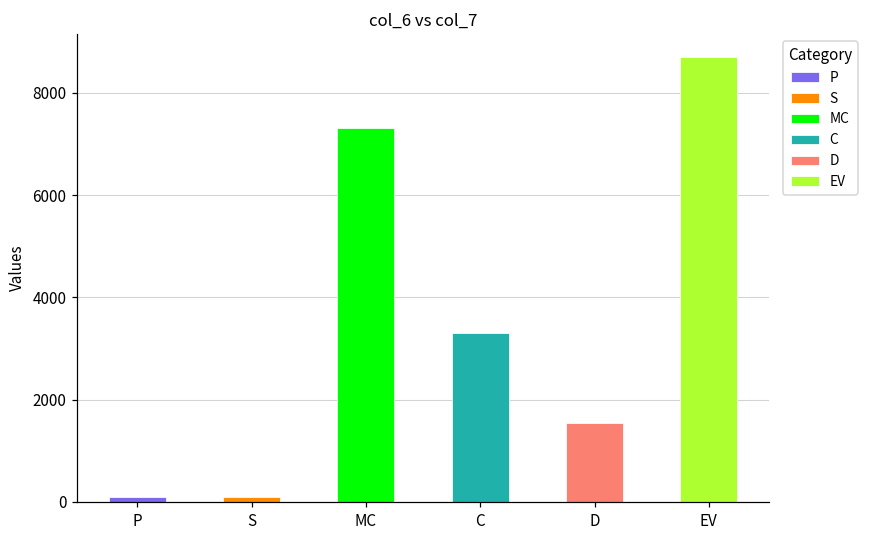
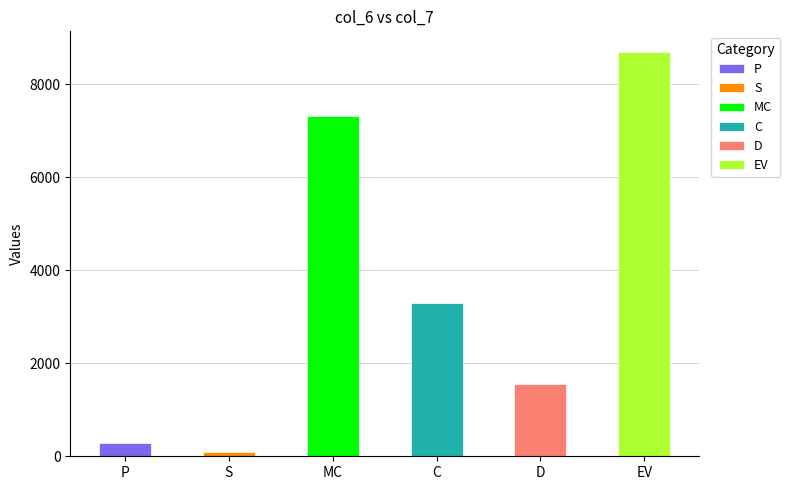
P: 100 -> 300
